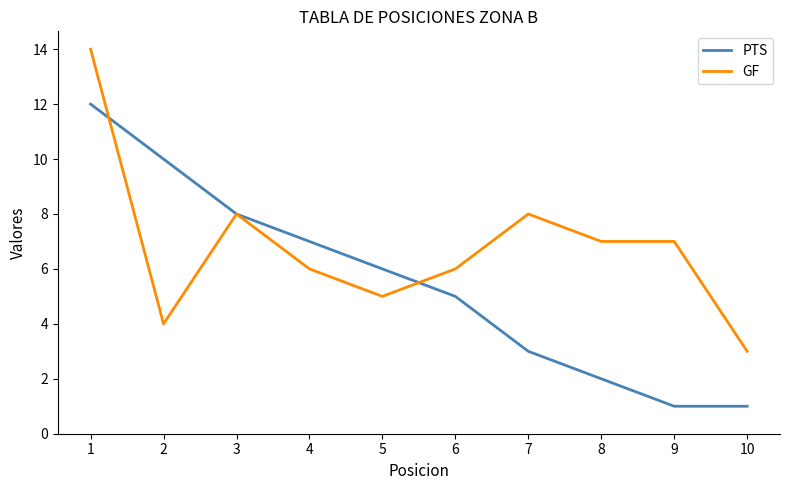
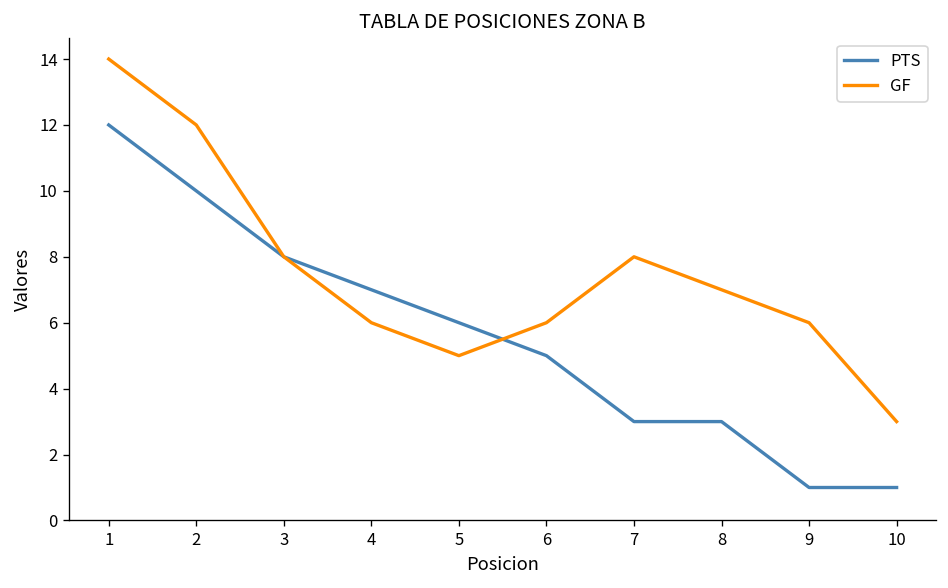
GF, 2: 4 -> 12
PTS, 8: 2 -> 3
GF, 9: 7 -> 6
